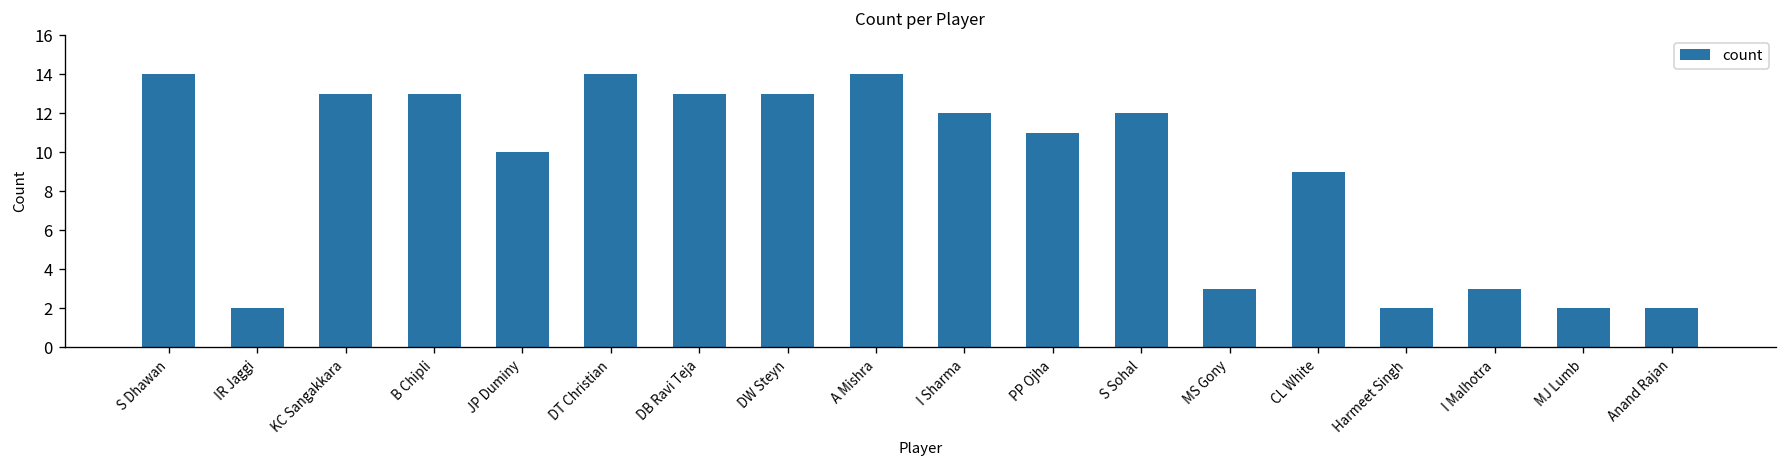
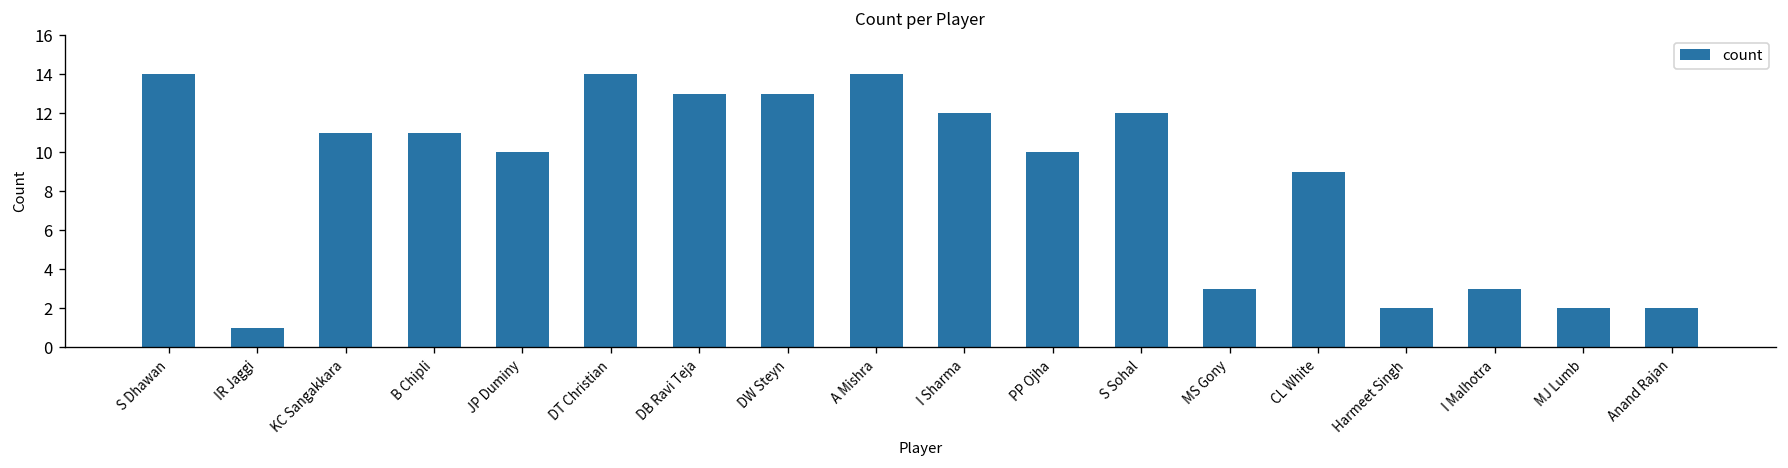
IR Jaggi: 2 -> 1
KC Sangakkara: 13 -> 11
B Chipli: 13 -> 11
PP Ojha: 11 -> 10
